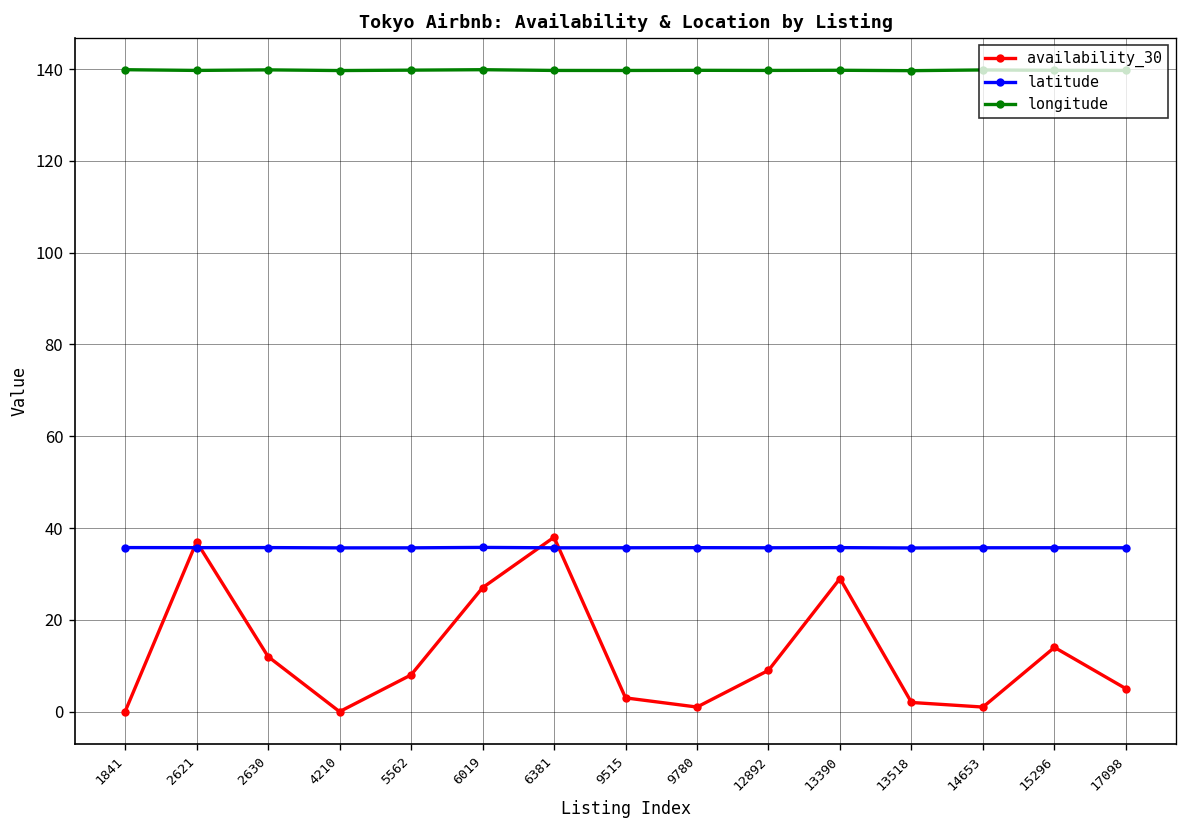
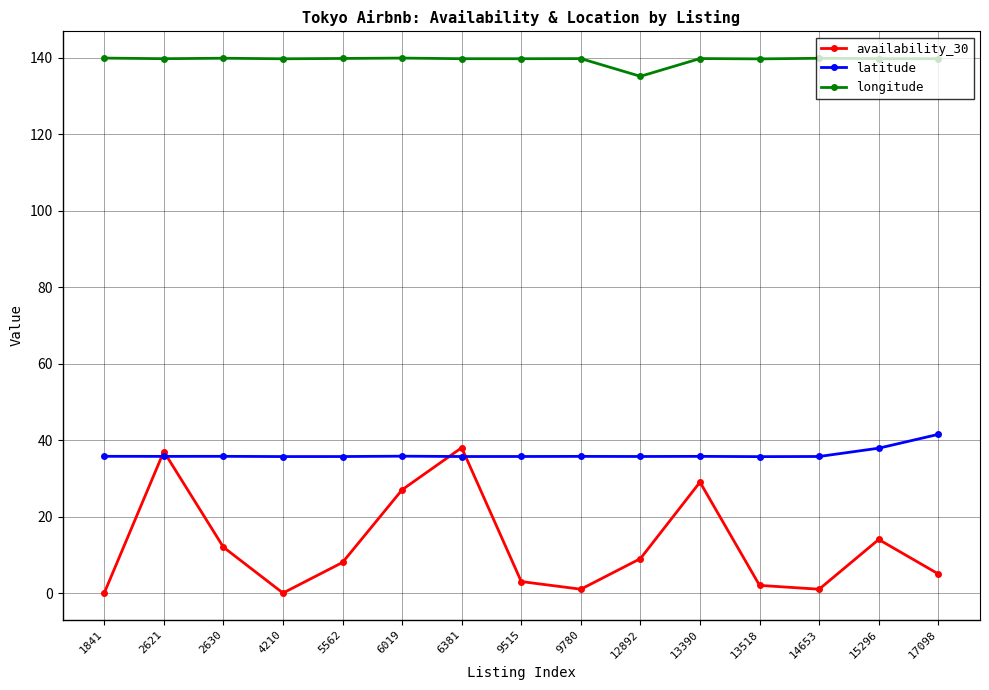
longitude, 12892: 140 -> 135
latitude, 15296: 36 -> 38
latitude, 17098: 36 -> 41
